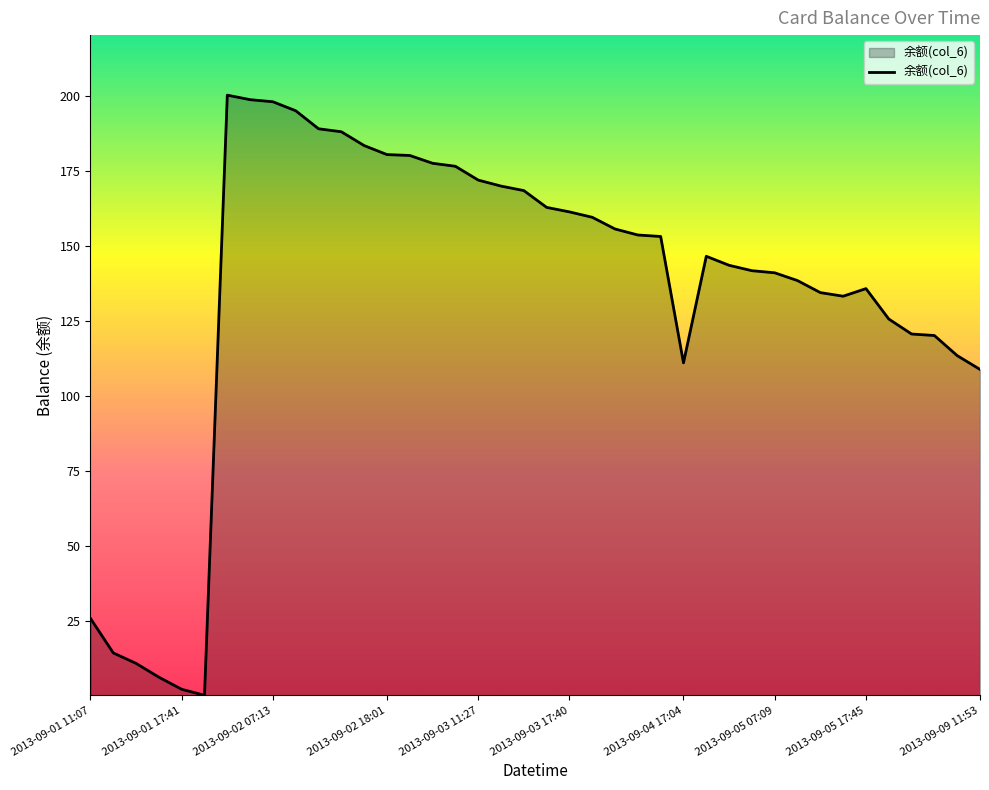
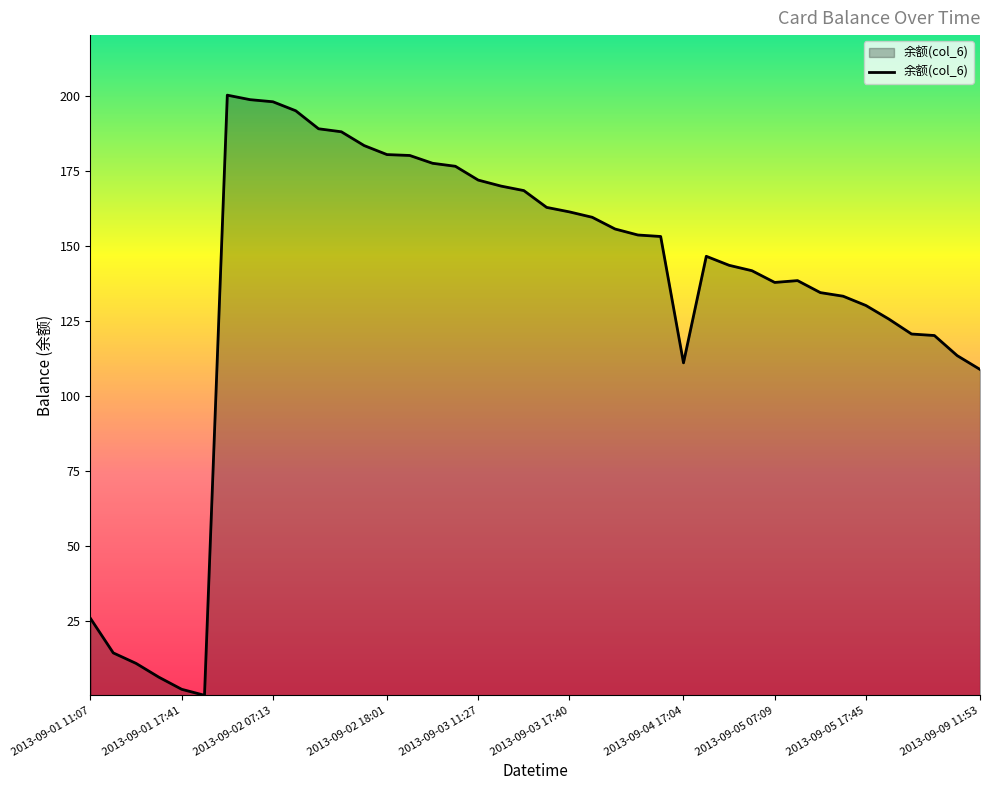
2013-09-05 07:09: 141 -> 138
2013-09-05 17:45: 136 -> 130
